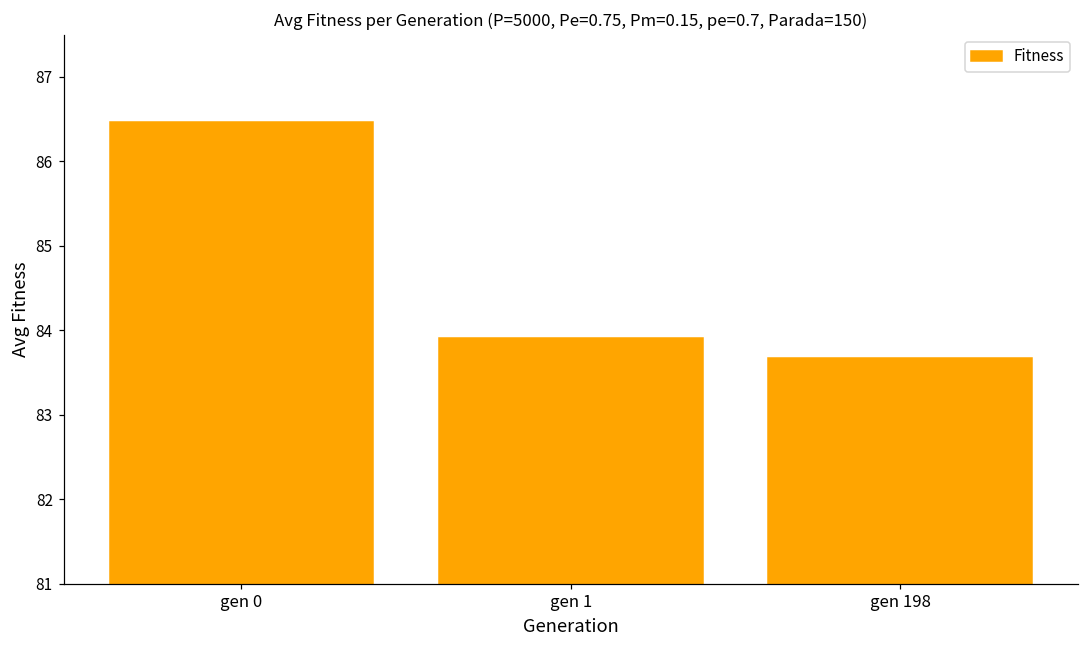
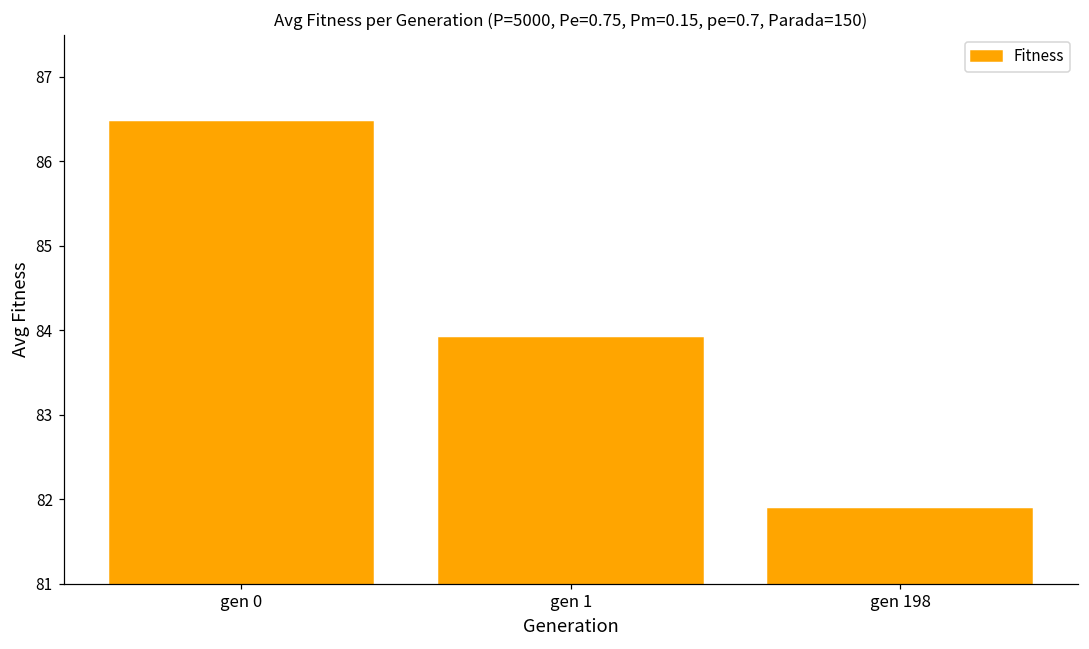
gen 198: 83.7 -> 81.9
